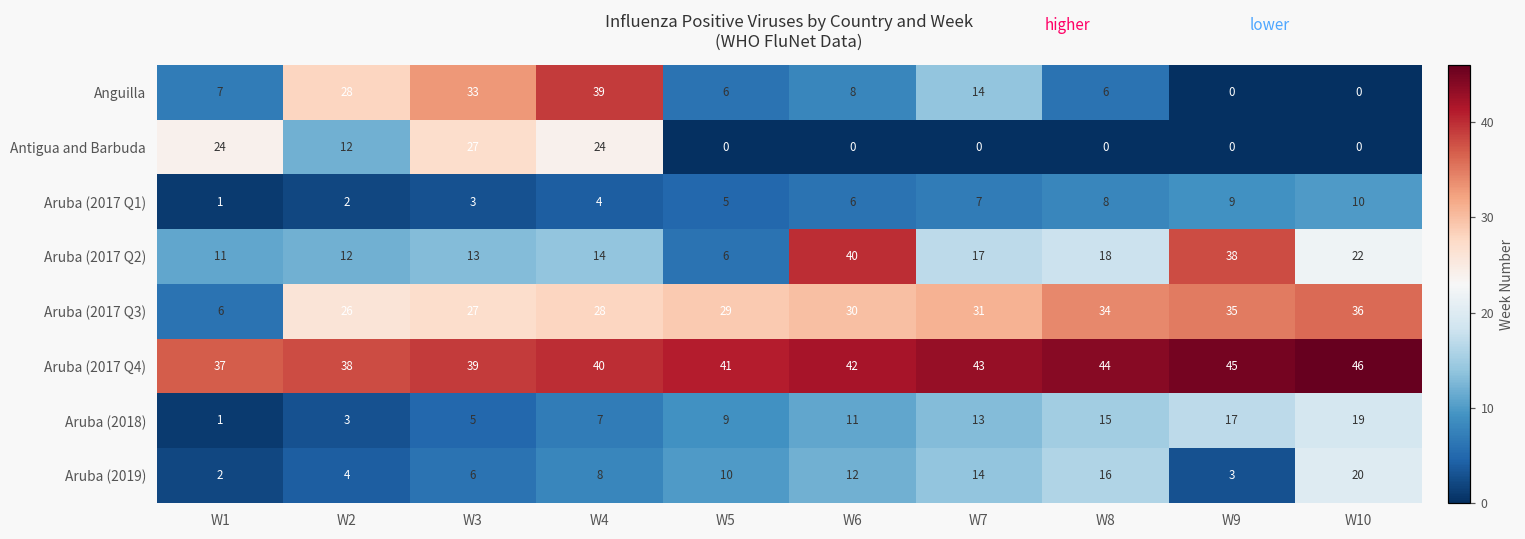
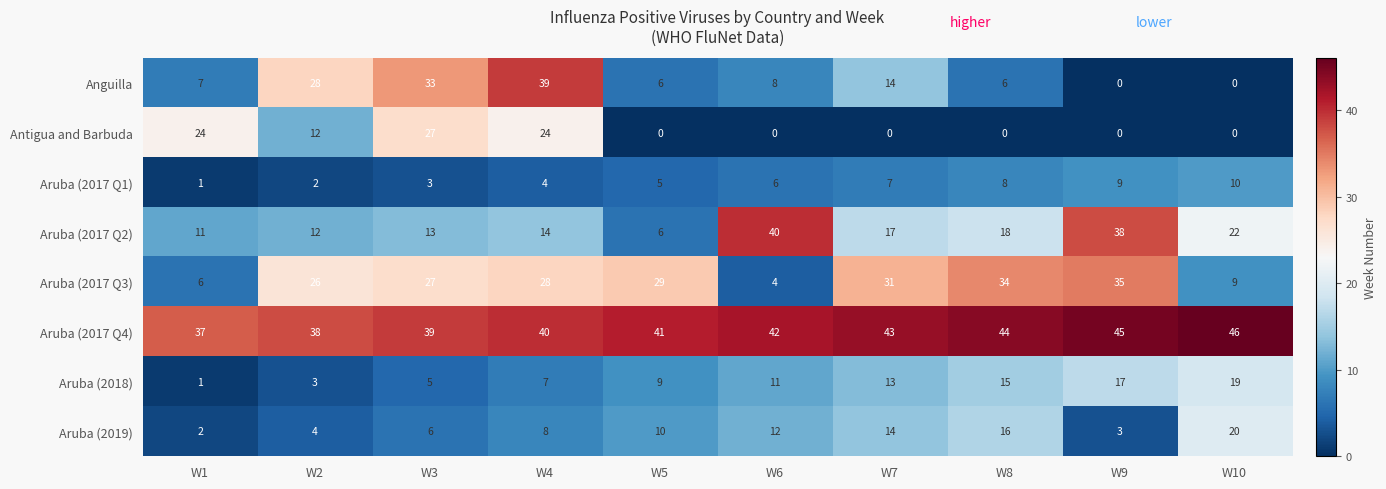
Aruba (2017 Q3), W6: 30 -> 4
Aruba (2017 Q3), W10: 36 -> 9
